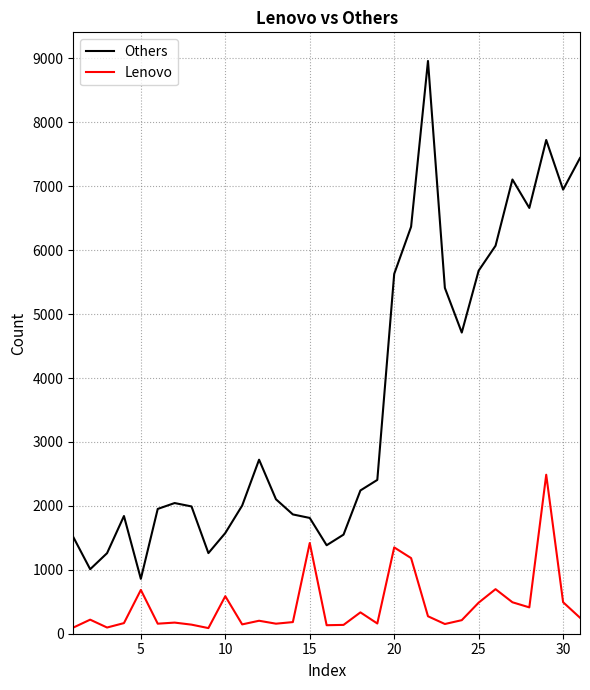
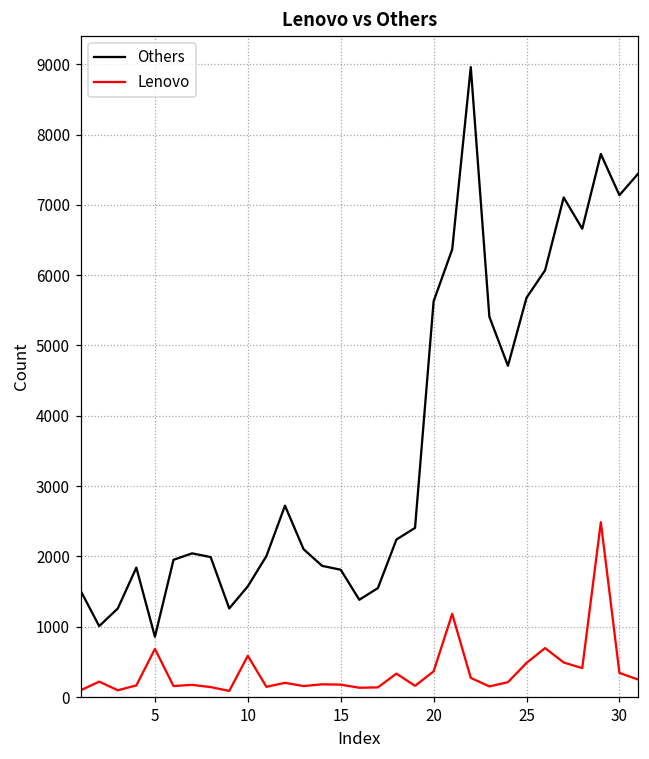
Lenovo, 15: 1400 -> 200
Lenovo, 20: 1400 -> 400
Others, 30: 6900 -> 7100
Lenovo, 30: 500 -> 300
